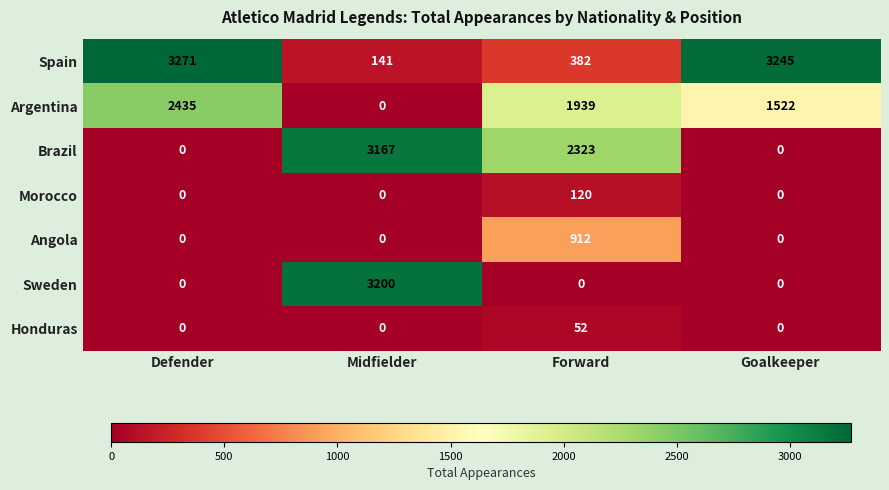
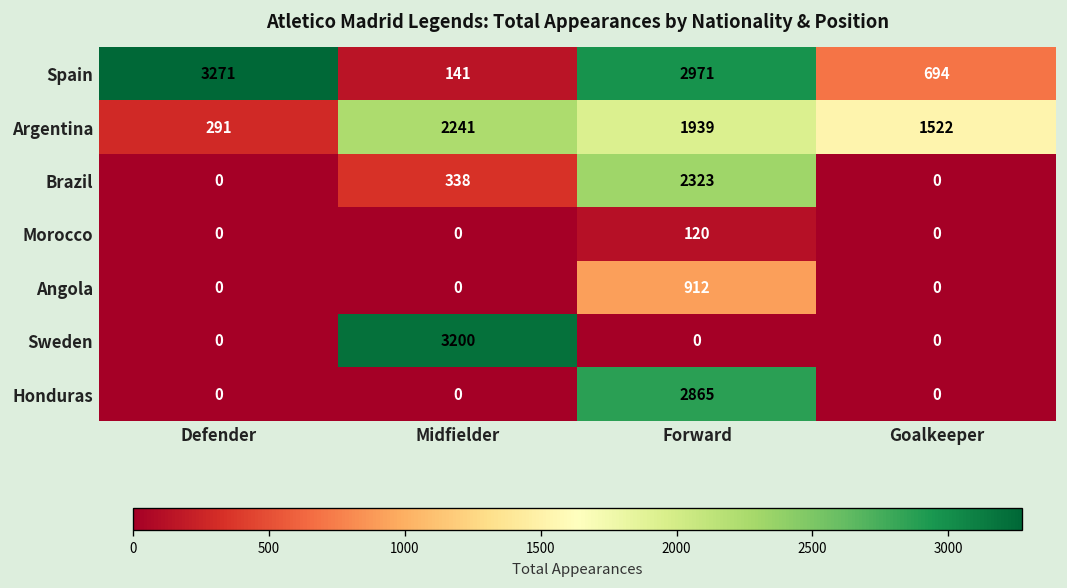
Spain, Forward: 382 -> 2971
Spain, Goalkeeper: 3245 -> 694
Argentina, Defender: 2435 -> 291
Argentina, Midfielder: 0 -> 2241
Brazil, Midfielder: 3167 -> 338
Honduras, Forward: 52 -> 2865
